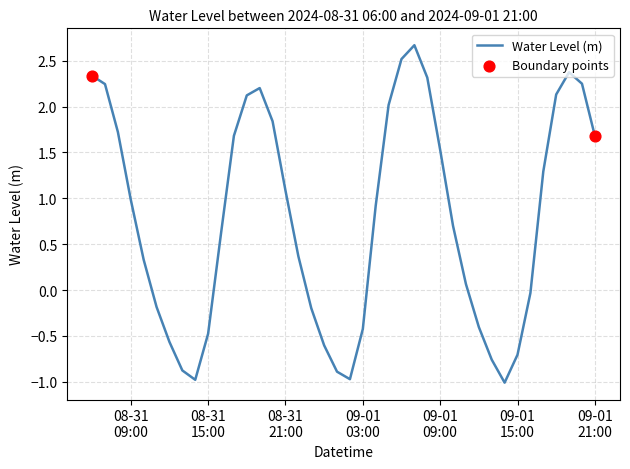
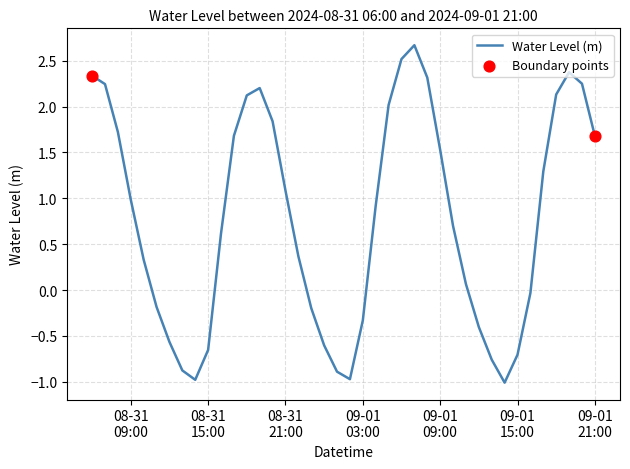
Water Level (m), 08-31 15:00: -0.5 -> -0.7
Water Level (m), 09-01 03:00: -0.4 -> -0.3
